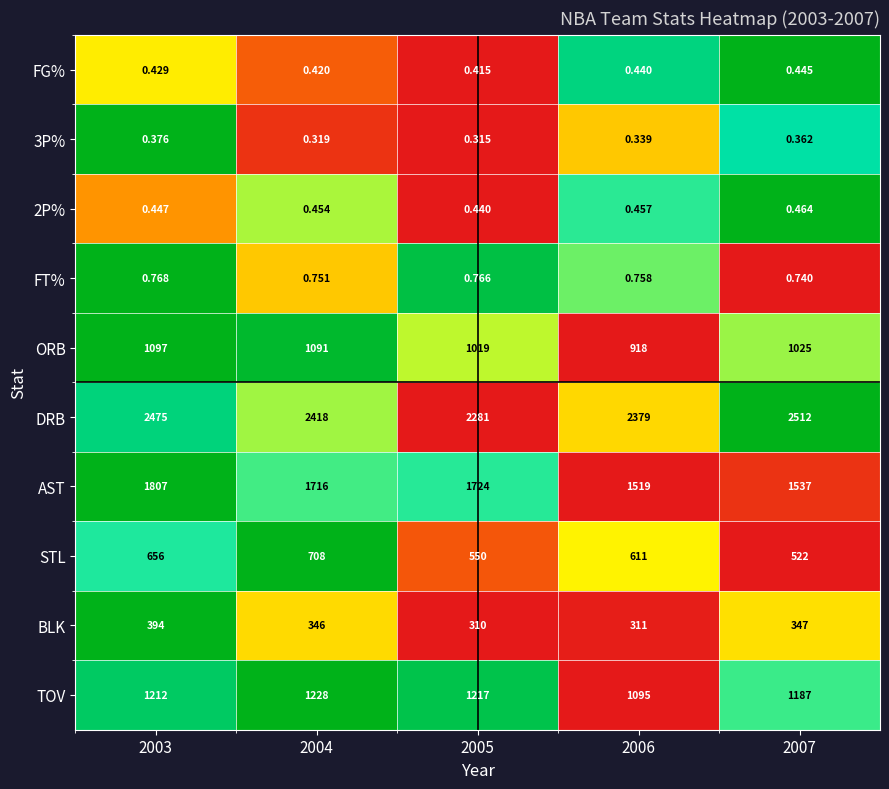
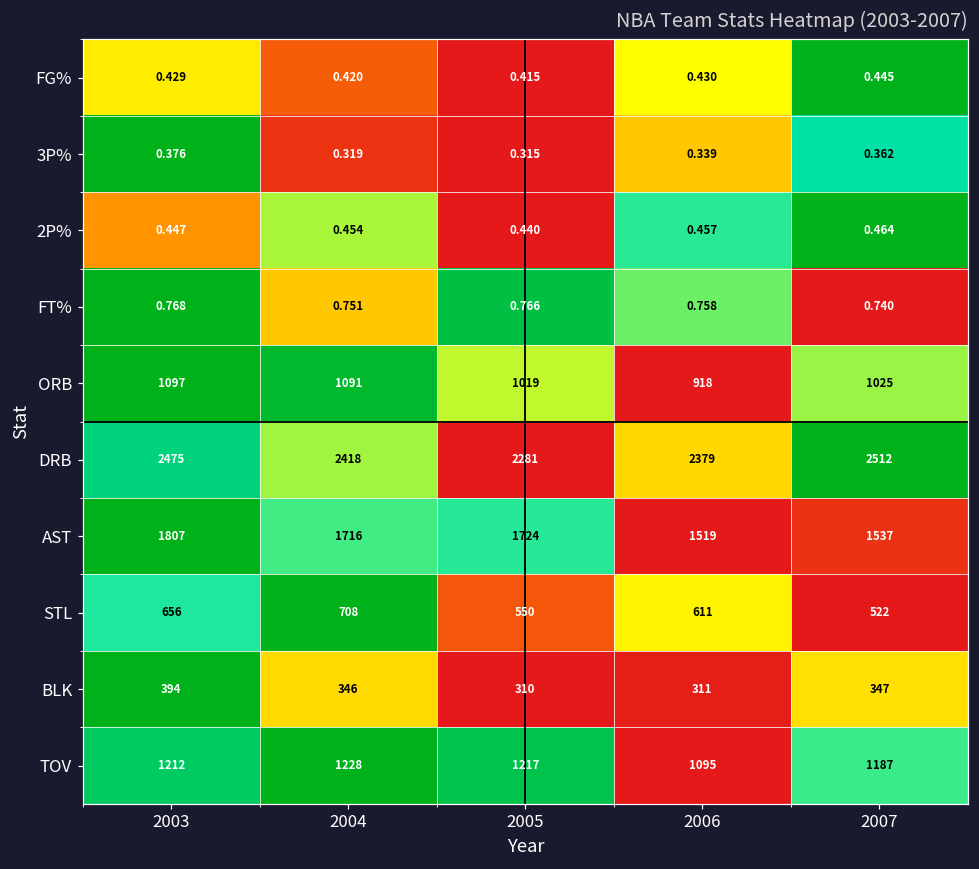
FG%, 2006: 0.440 -> 0.430
